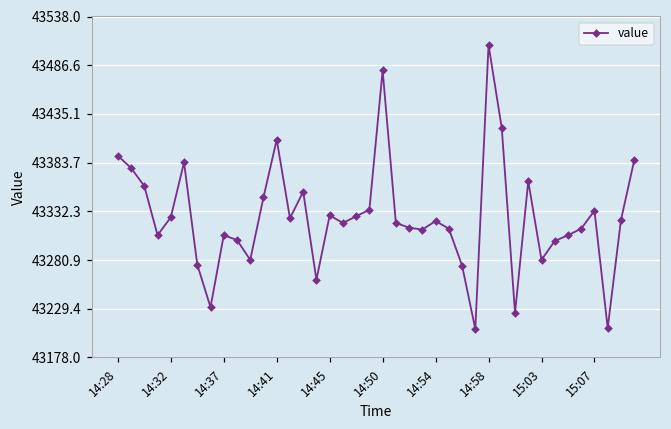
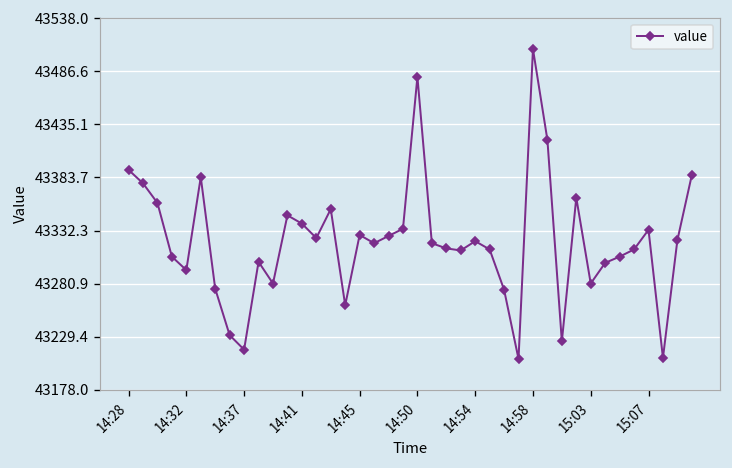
14:32: 43330 -> 43290
14:37: 43310 -> 43220
14:41: 43410 -> 43340
